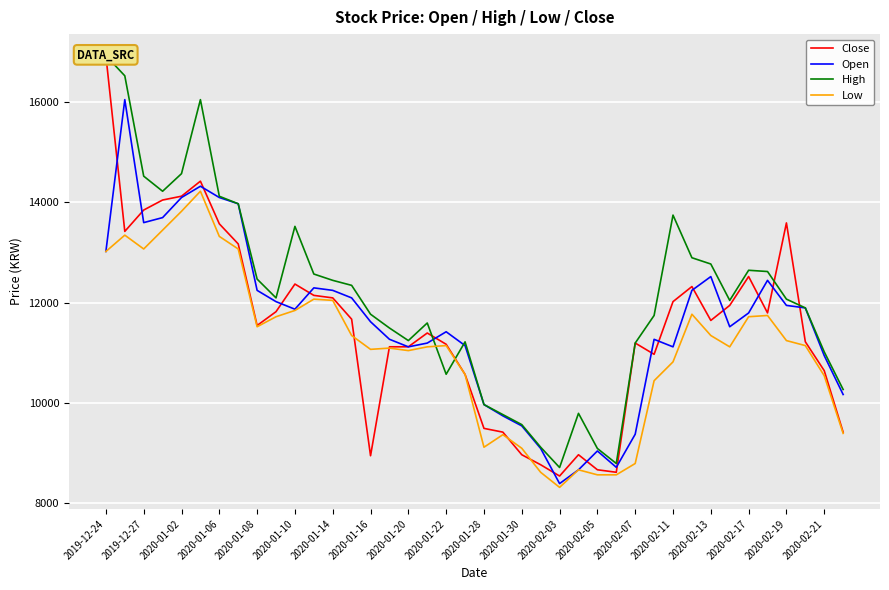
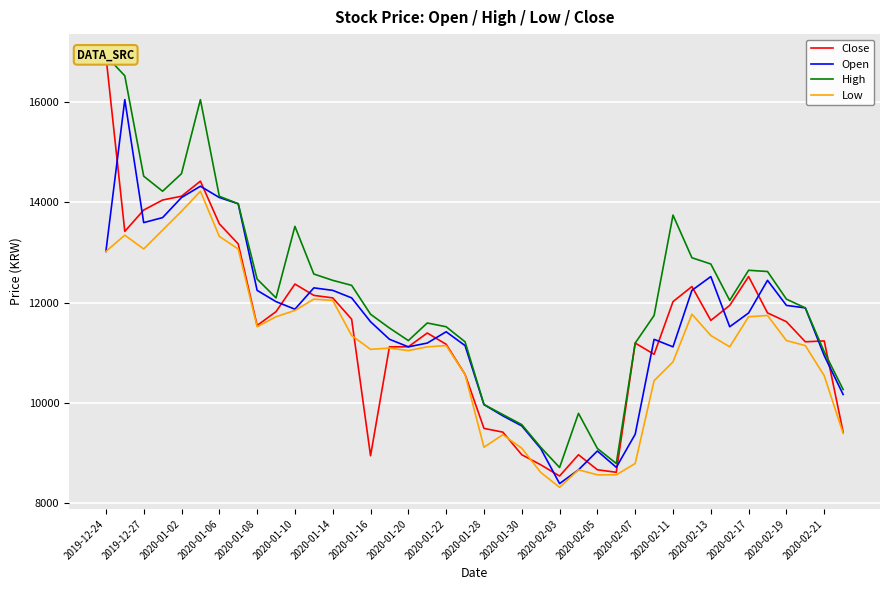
High, 2020-01-22: 10600 -> 11500
Close, 2020-02-19: 13600 -> 11600
Close, 2020-02-21: 10600 -> 11200
